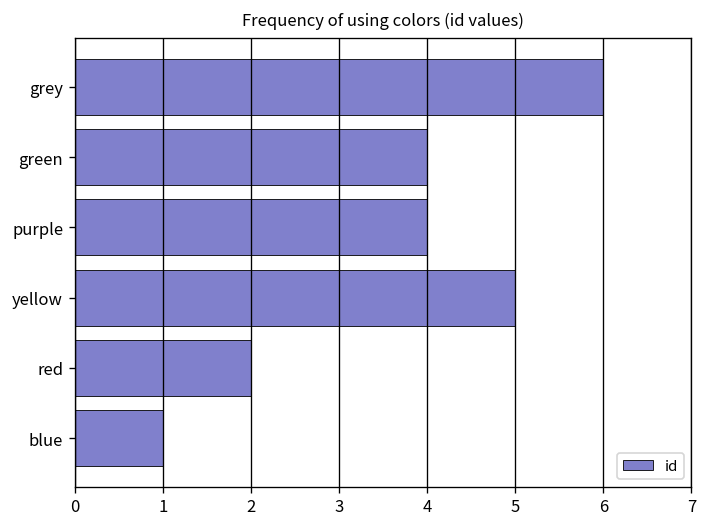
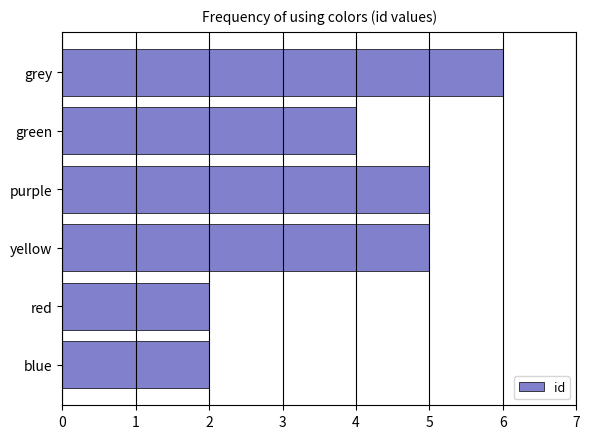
purple: 4 -> 5
blue: 1 -> 2
